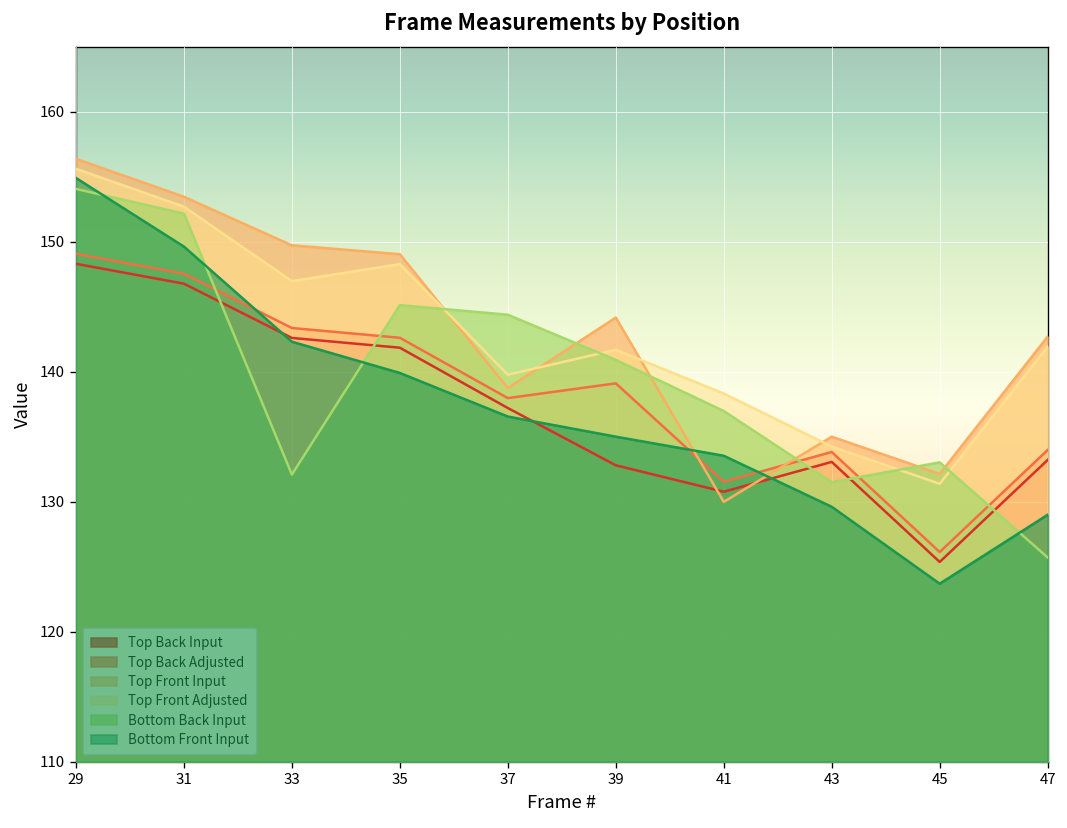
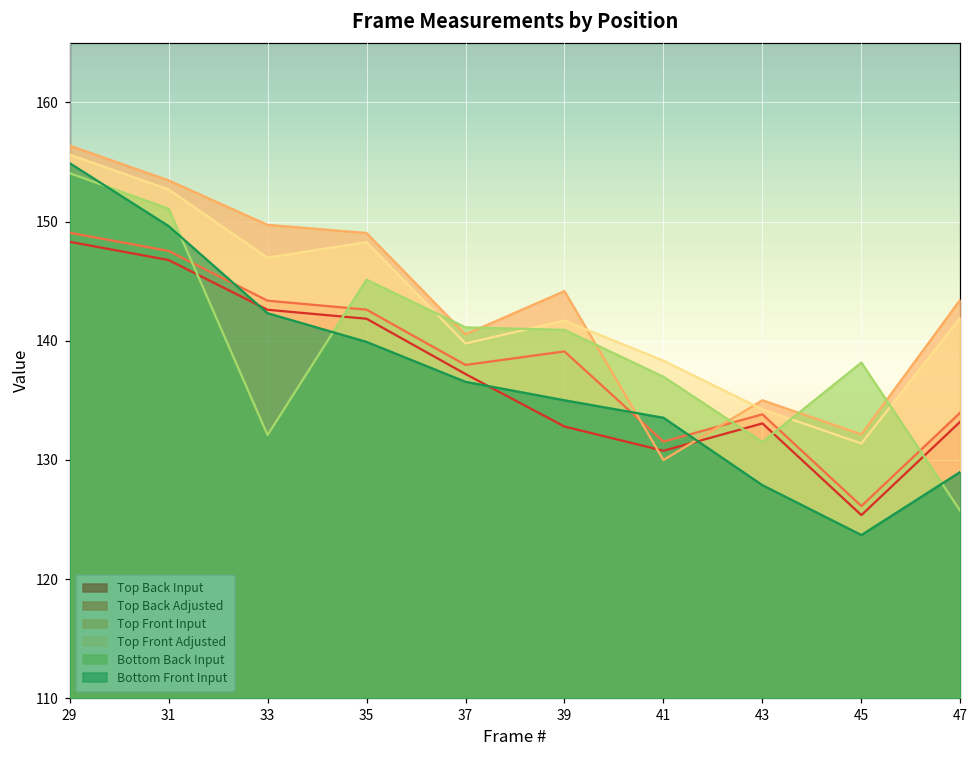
Bottom Back Input, 31: 152.2 -> 151.1
Top Front Input, 37: 138.7 -> 140.5
Bottom Back Input, 37: 144.4 -> 141.1
Bottom Front Input, 43: 129.6 -> 127.9
Bottom Back Input, 45: 133.0 -> 138.2
Top Front Input, 47: 142.7 -> 143.4
